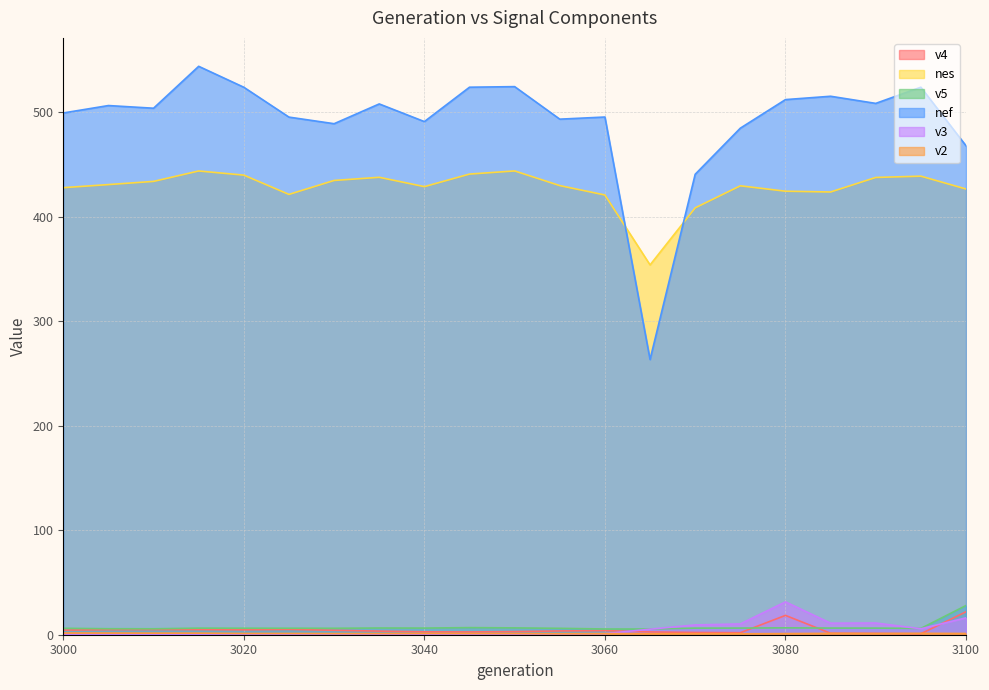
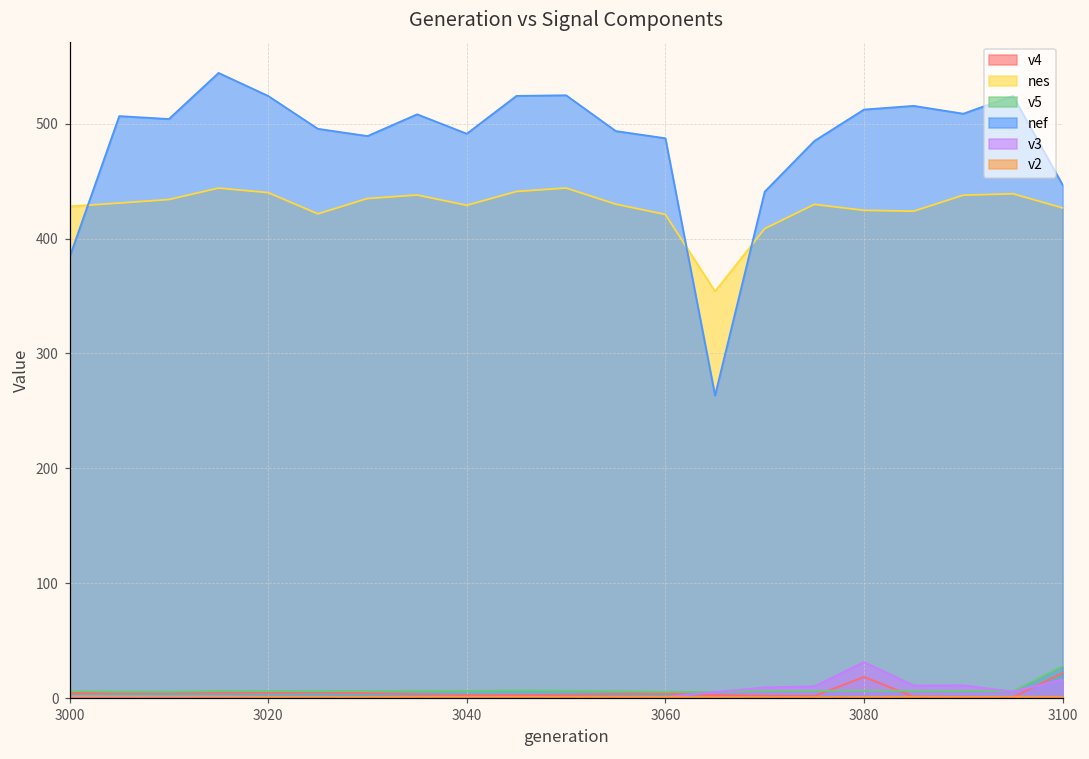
nef, 3000: 499 -> 384
nef, 3060: 496 -> 487
nef, 3100: 468 -> 447
